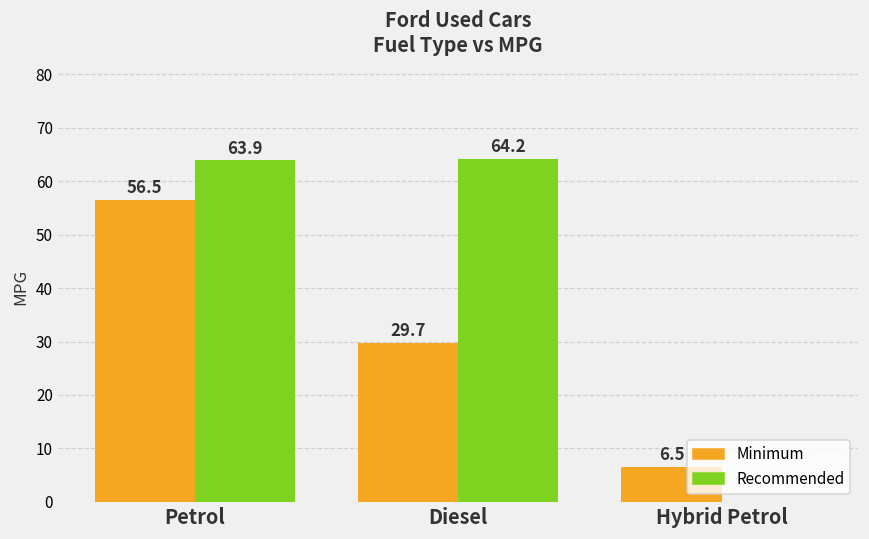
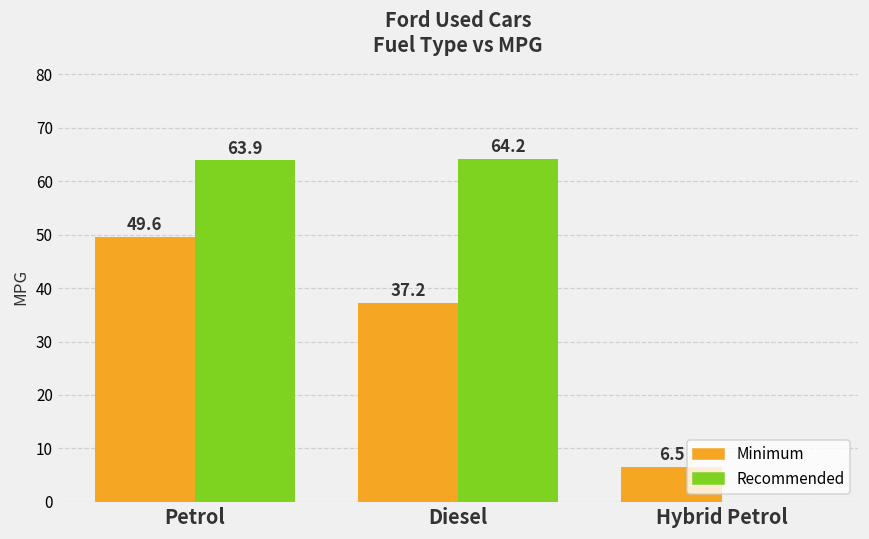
Minimum, Petrol: 56.5 -> 49.6
Minimum, Diesel: 29.7 -> 37.2
